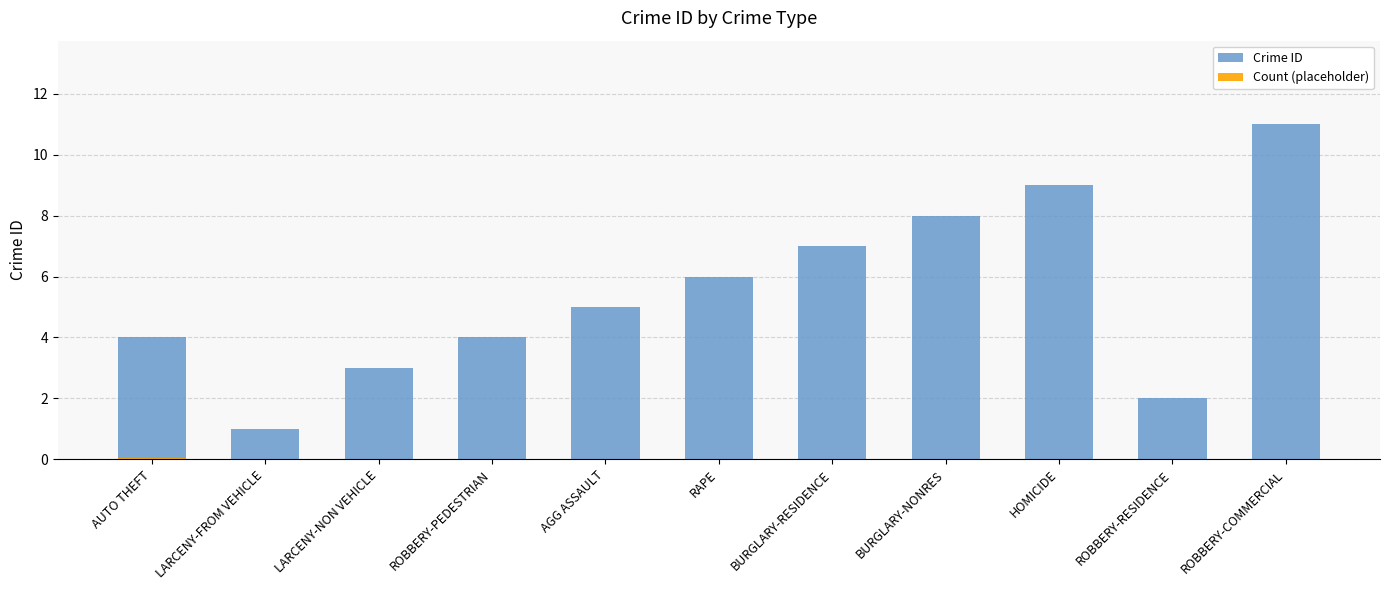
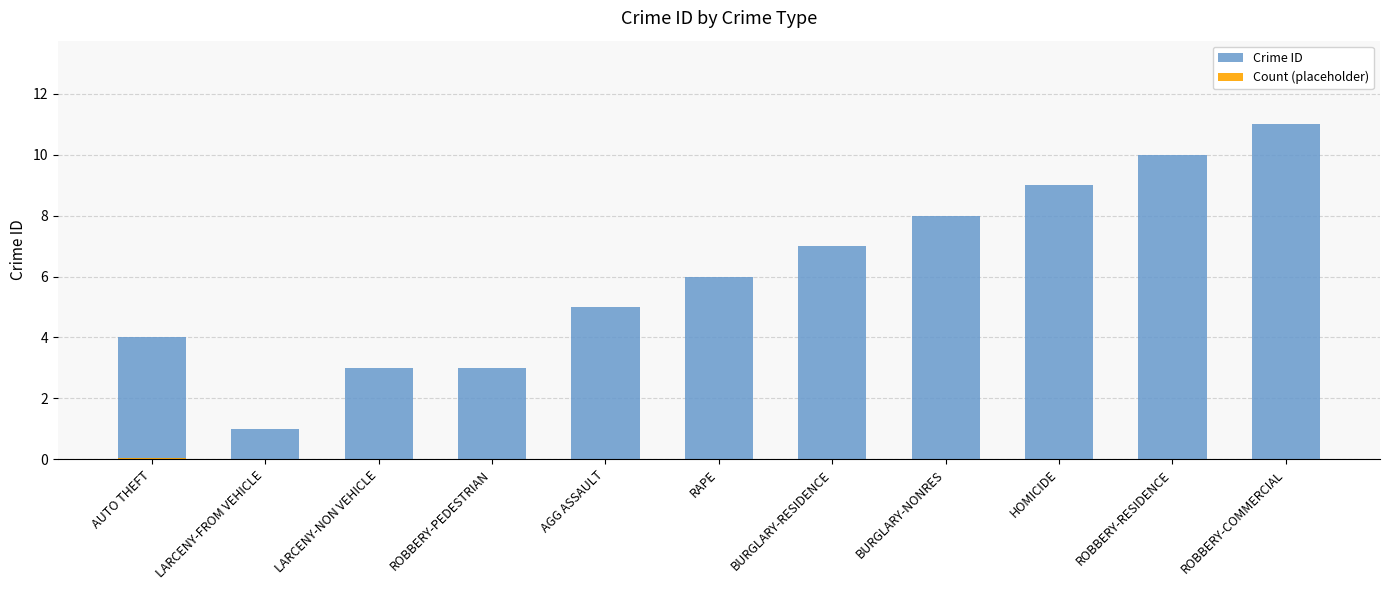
Crime ID, ROBBERY-PEDESTRIAN: 4 -> 3
Crime ID, ROBBERY-RESIDENCE: 2 -> 10
